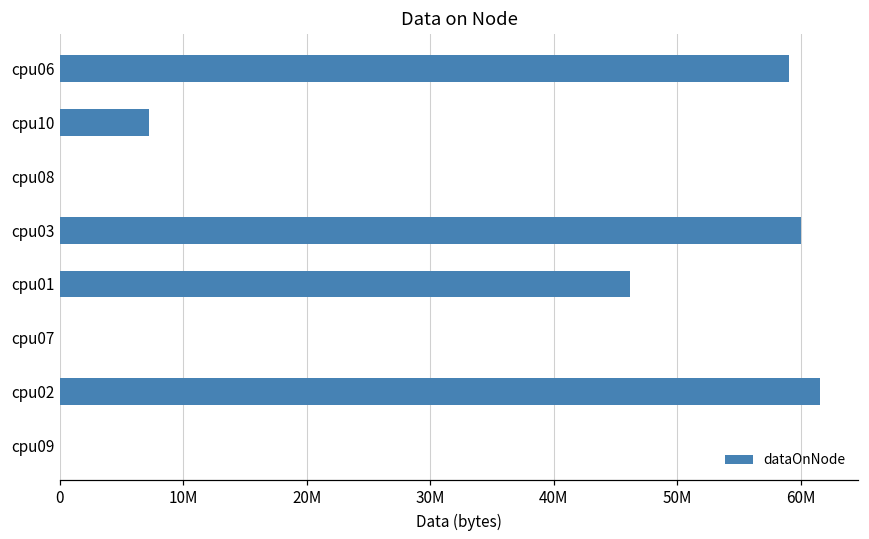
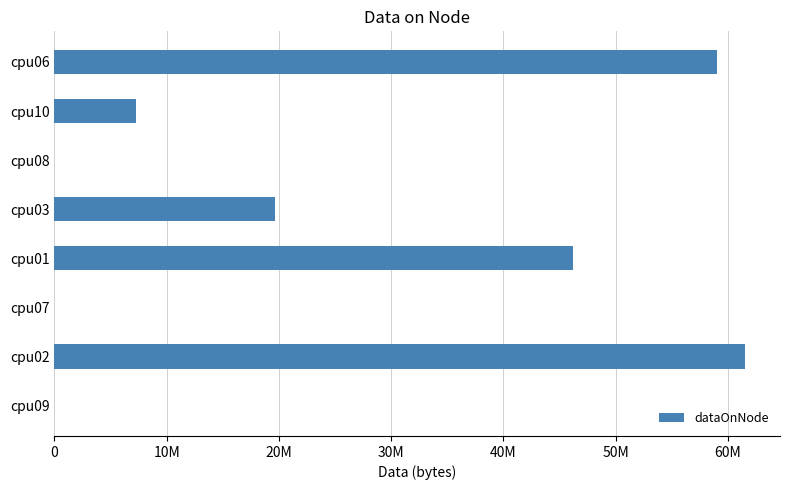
cpu03: 60000000 -> 19700000
